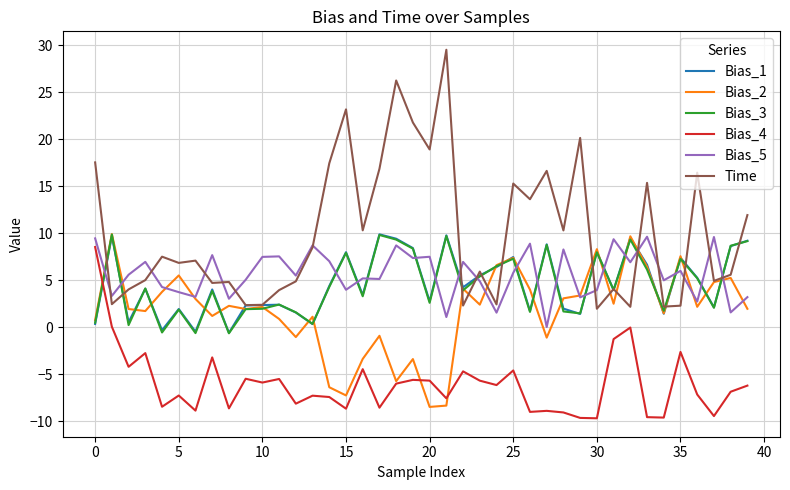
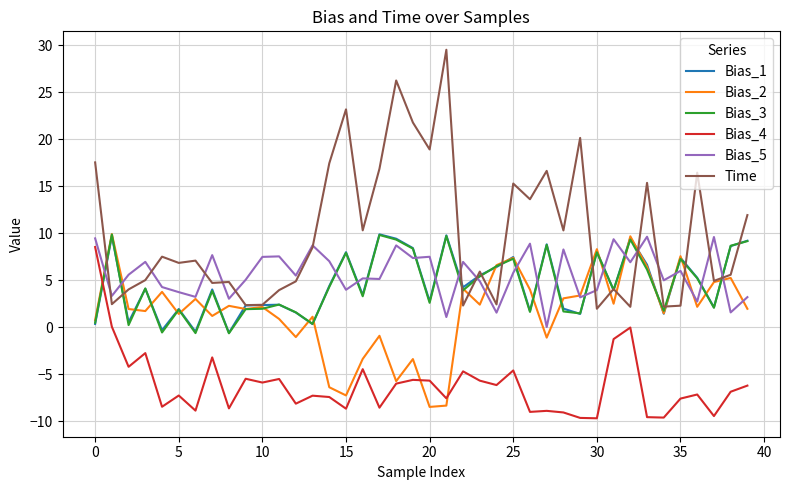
Bias_2, 5: 6 -> 1
Bias_4, 35: -3 -> -8
